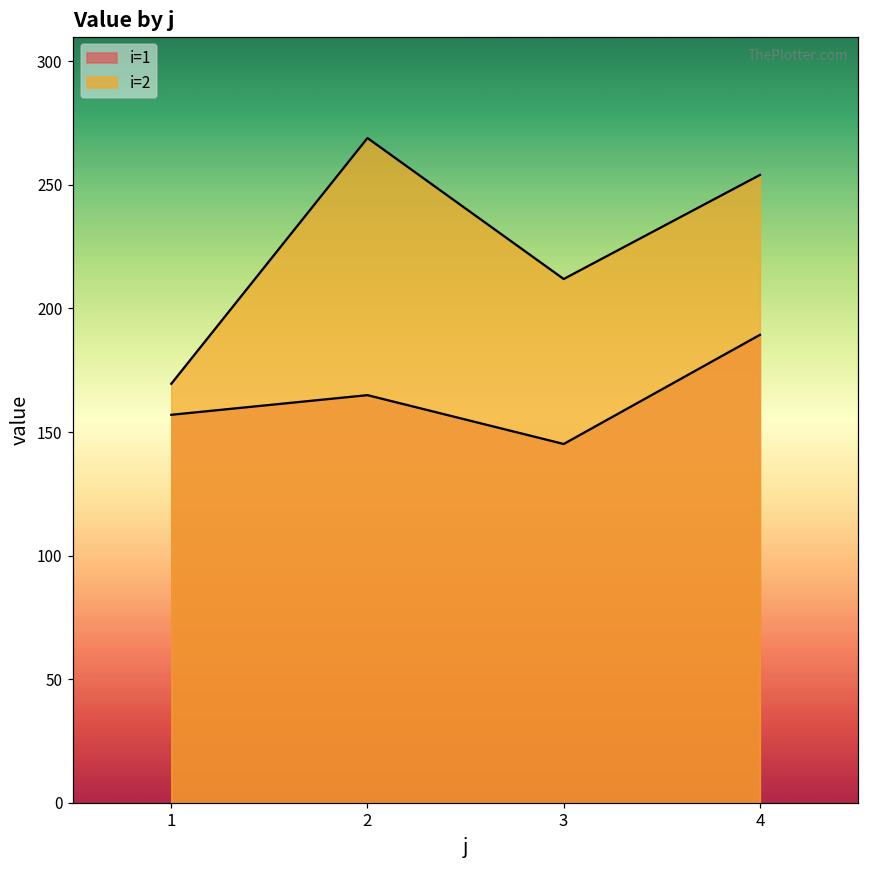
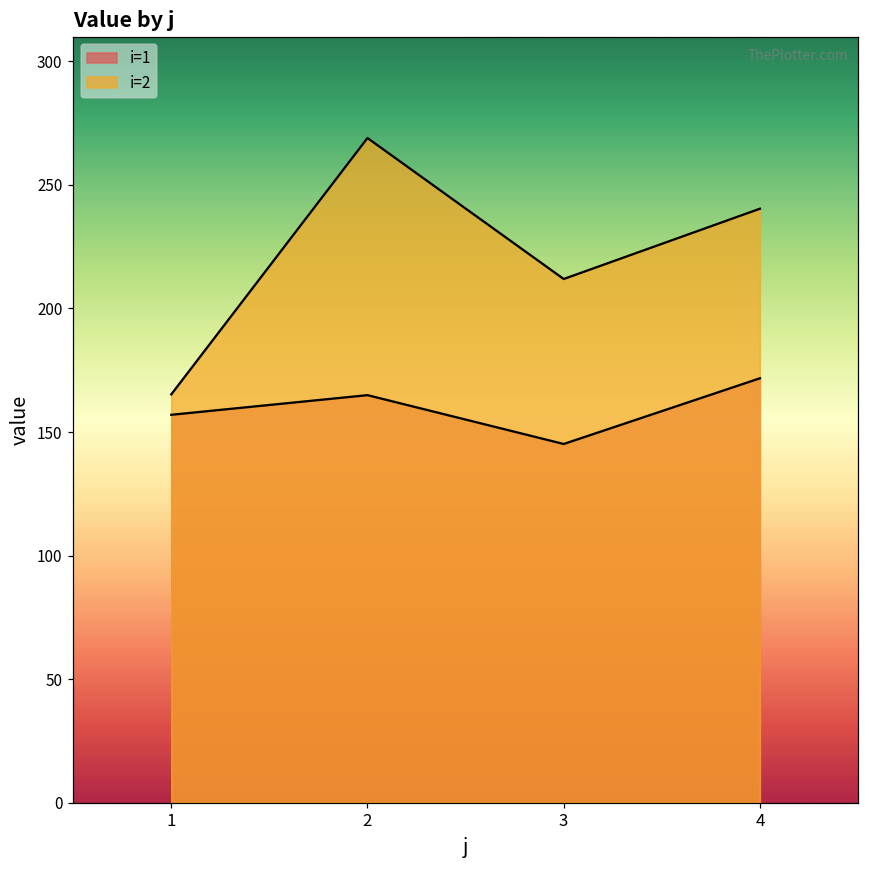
i=2, 1: 170 -> 165
i=1, 4: 189 -> 172
i=2, 4: 254 -> 240
